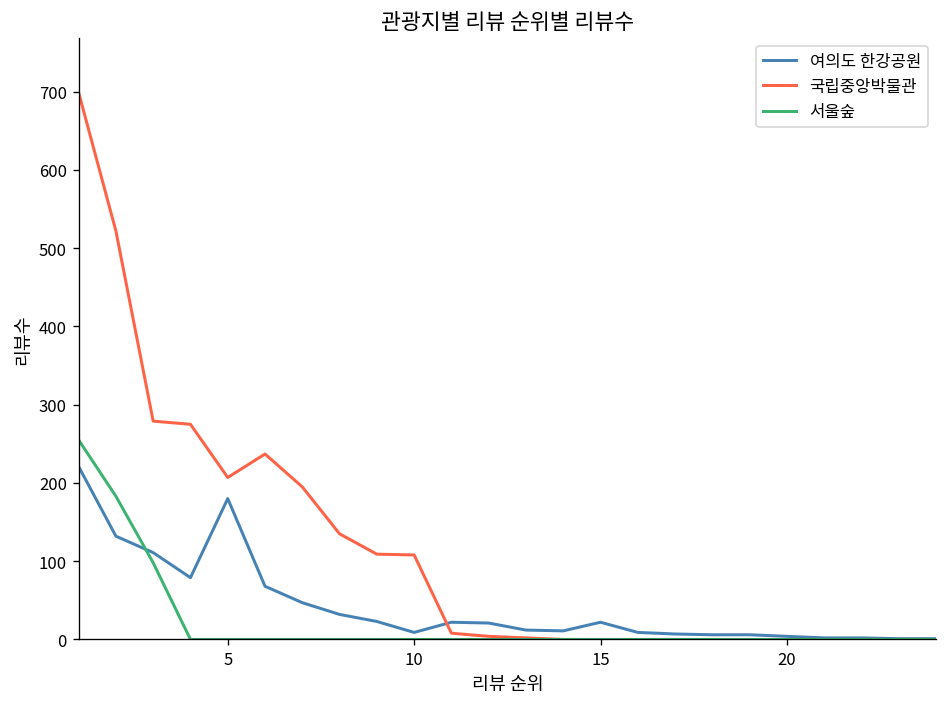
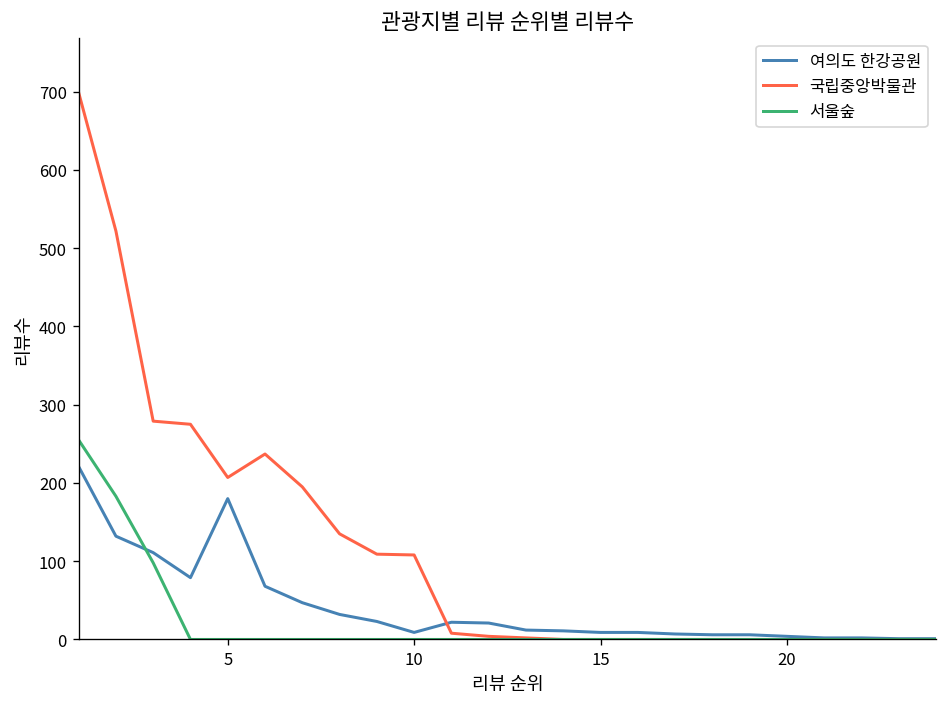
여의도 한강공원, 15: 20 -> 10
